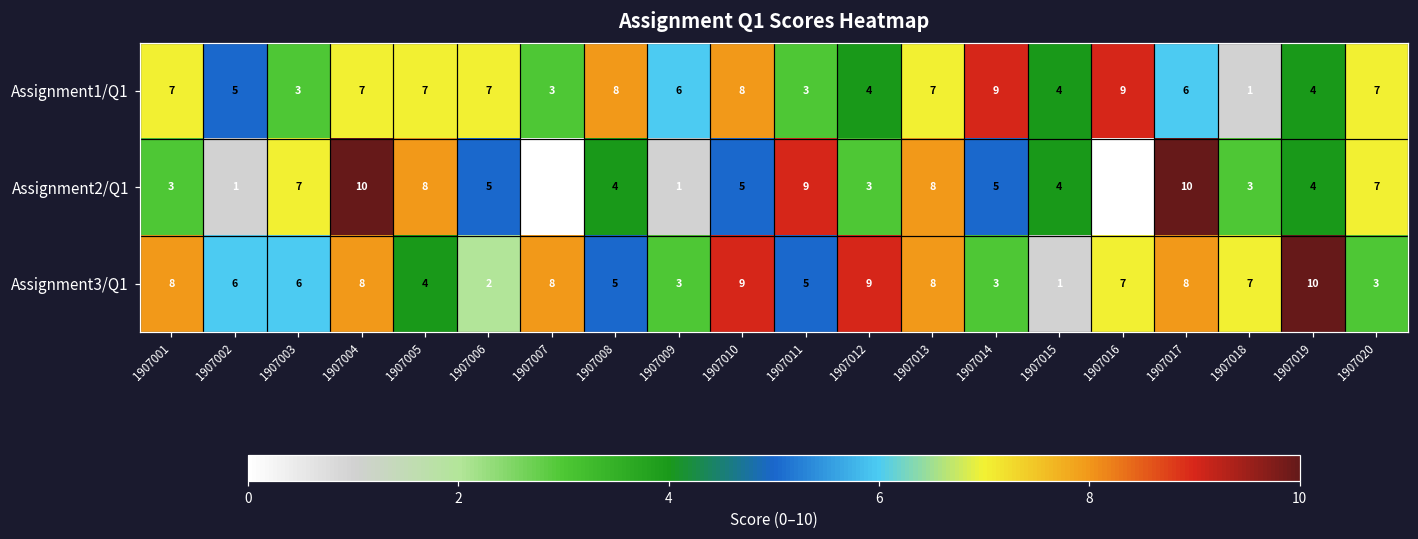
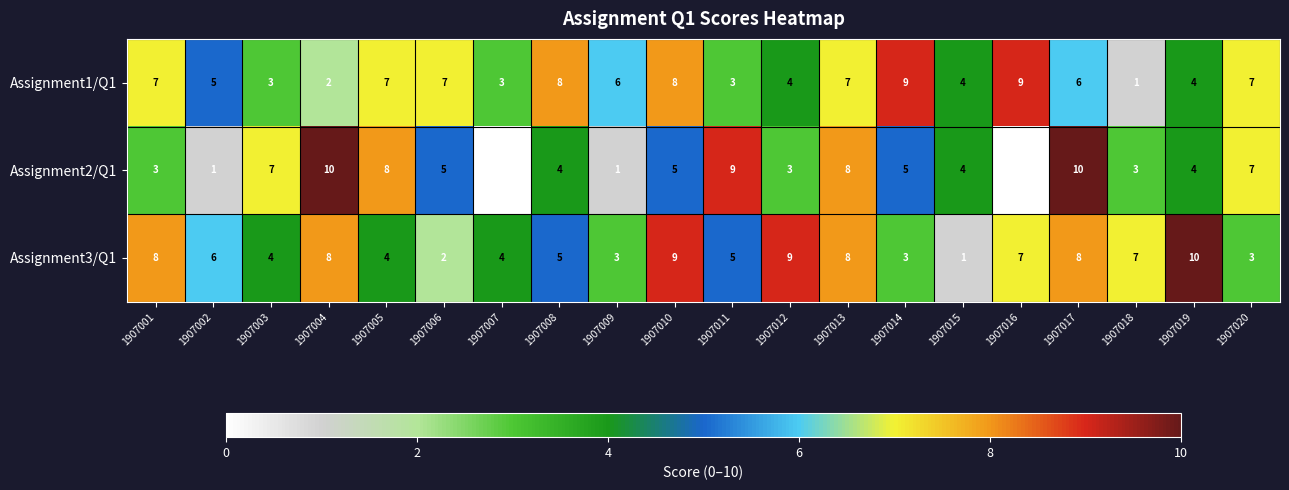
Assignment1/Q1, 1907004: 7 -> 2
Assignment3/Q1, 1907003: 6 -> 4
Assignment3/Q1, 1907007: 8 -> 4
